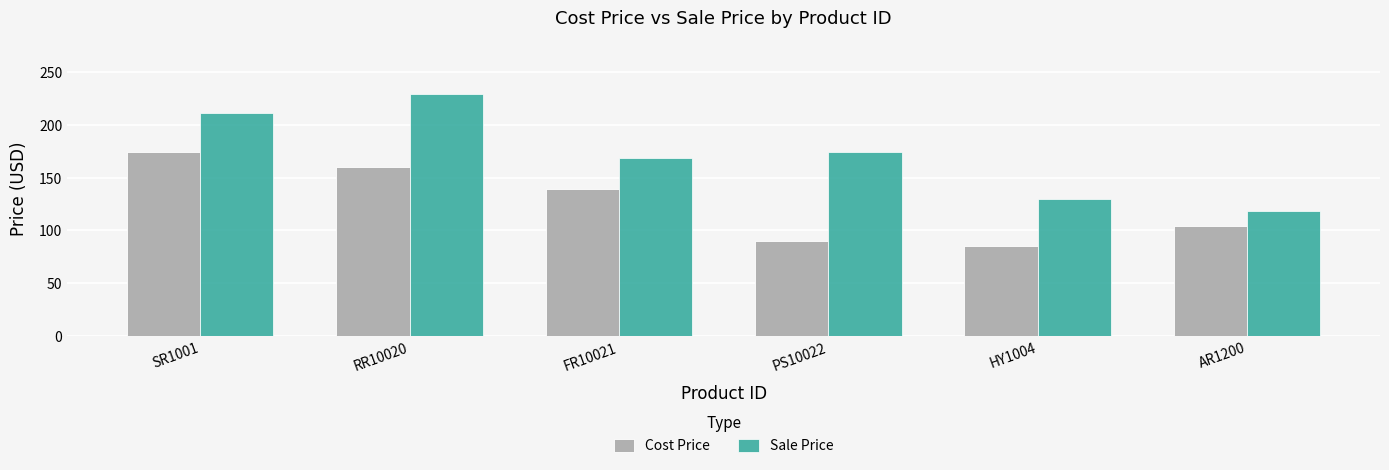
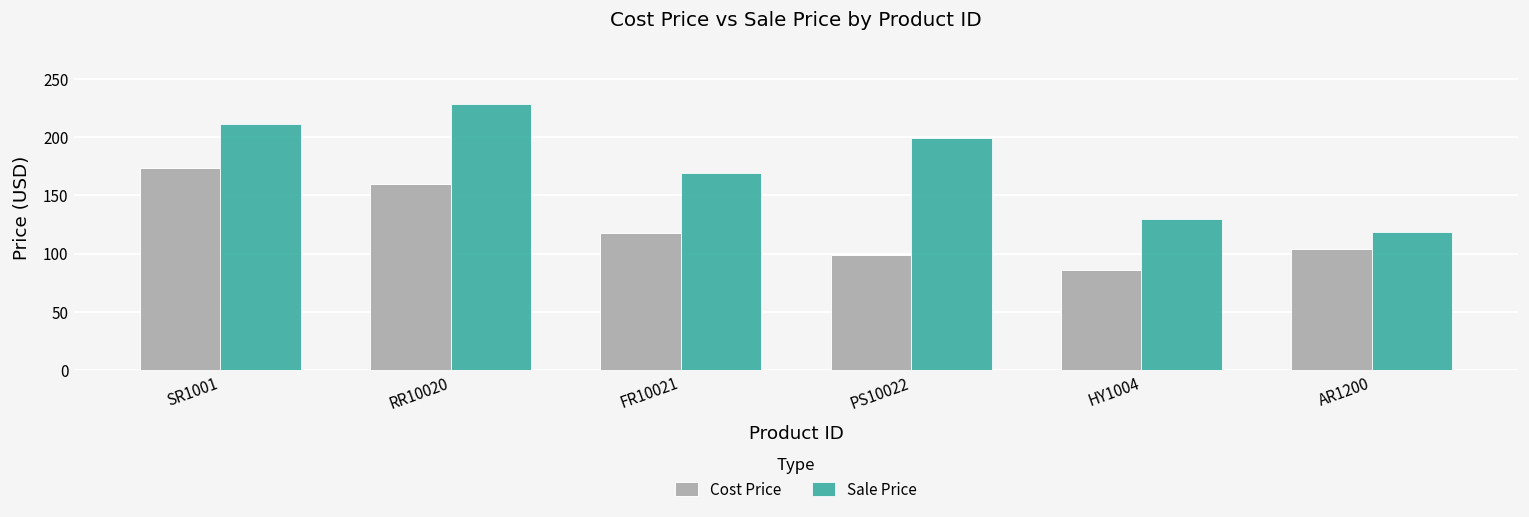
Cost Price, FR10021: 140 -> 118
Cost Price, PS10022: 90 -> 99
Sale Price, PS10022: 175 -> 199
